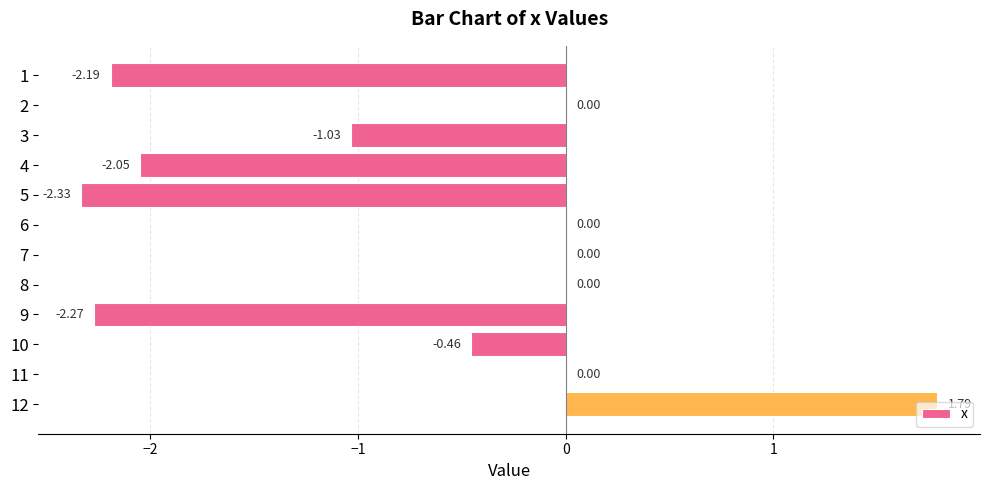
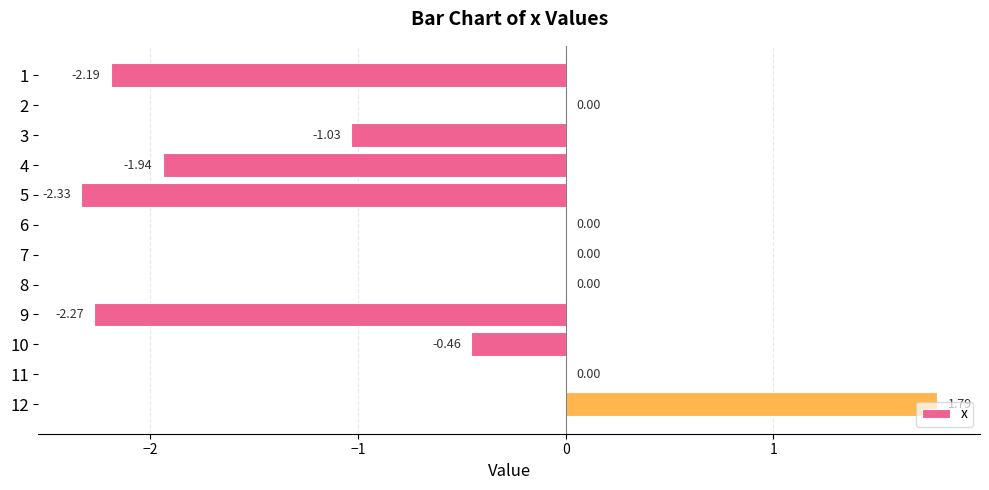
4: -2.05 -> -1.94
